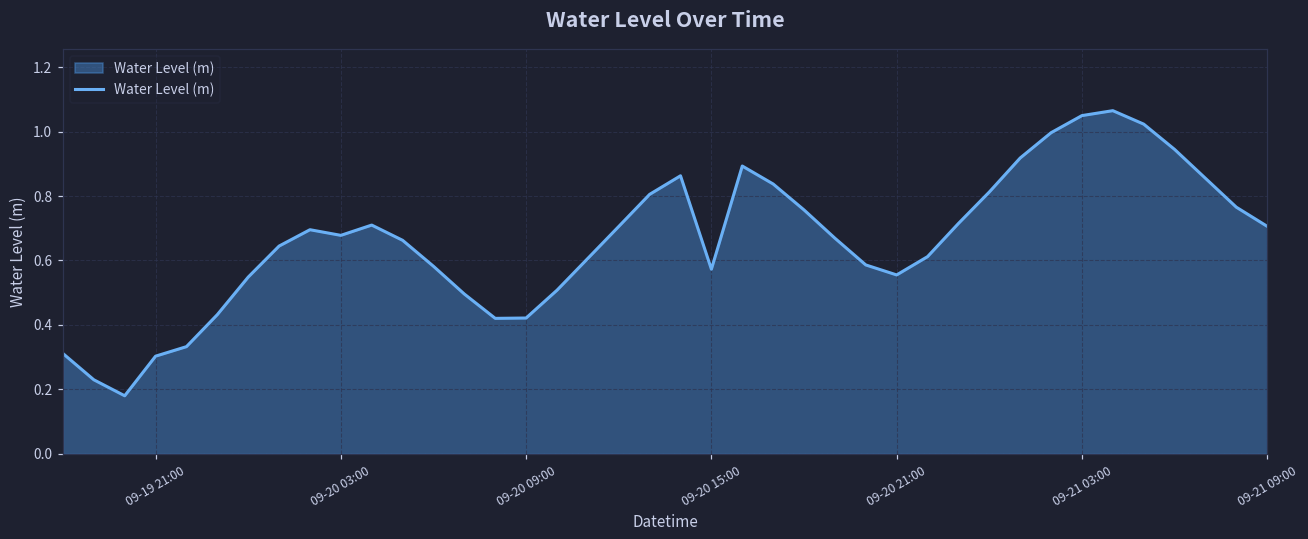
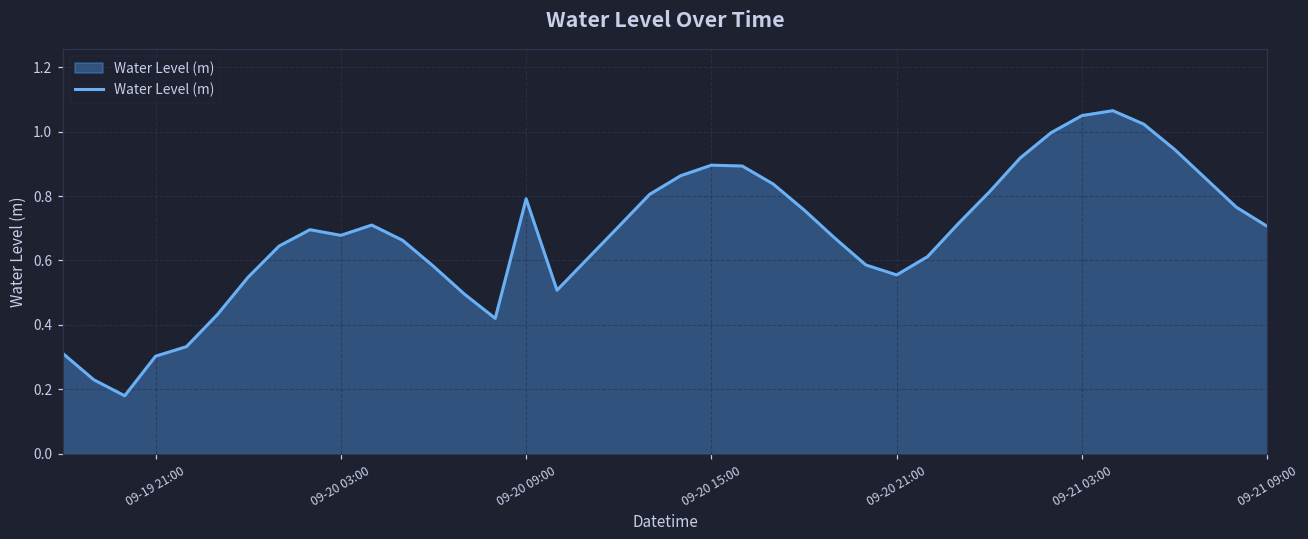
09-20 09:00: 0.42 -> 0.79
09-20 15:00: 0.57 -> 0.90
